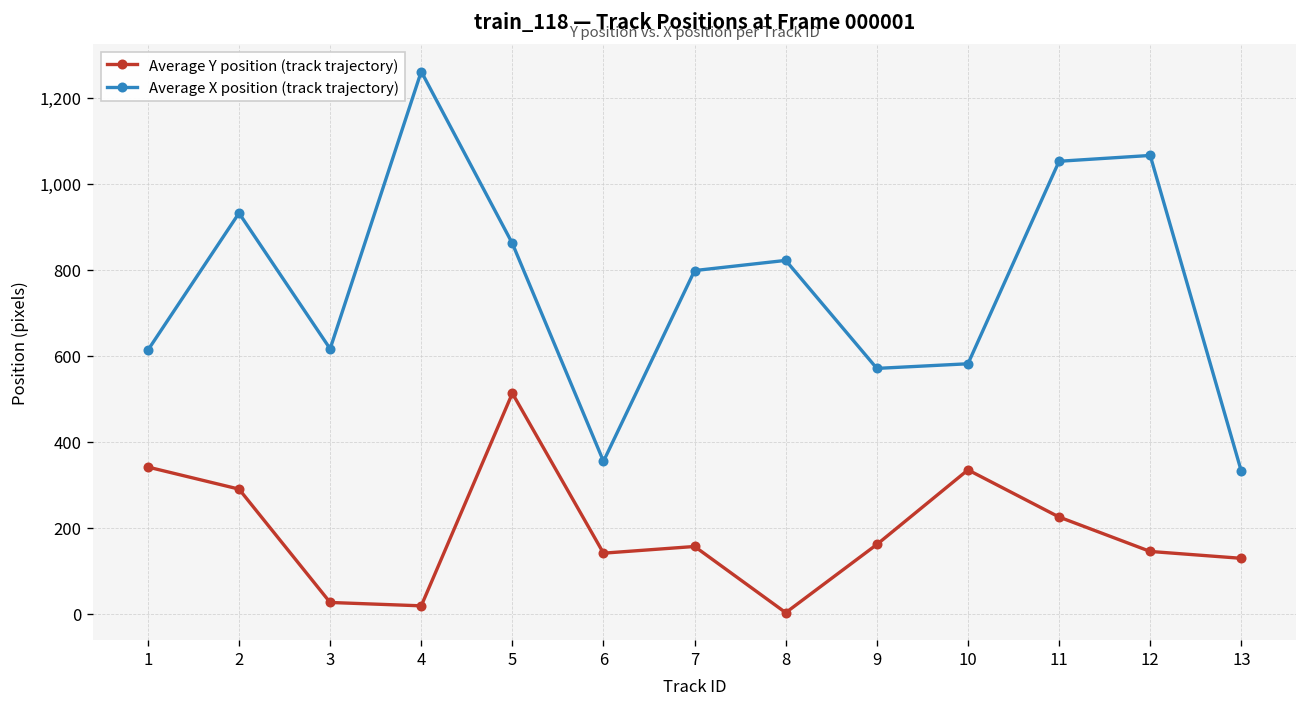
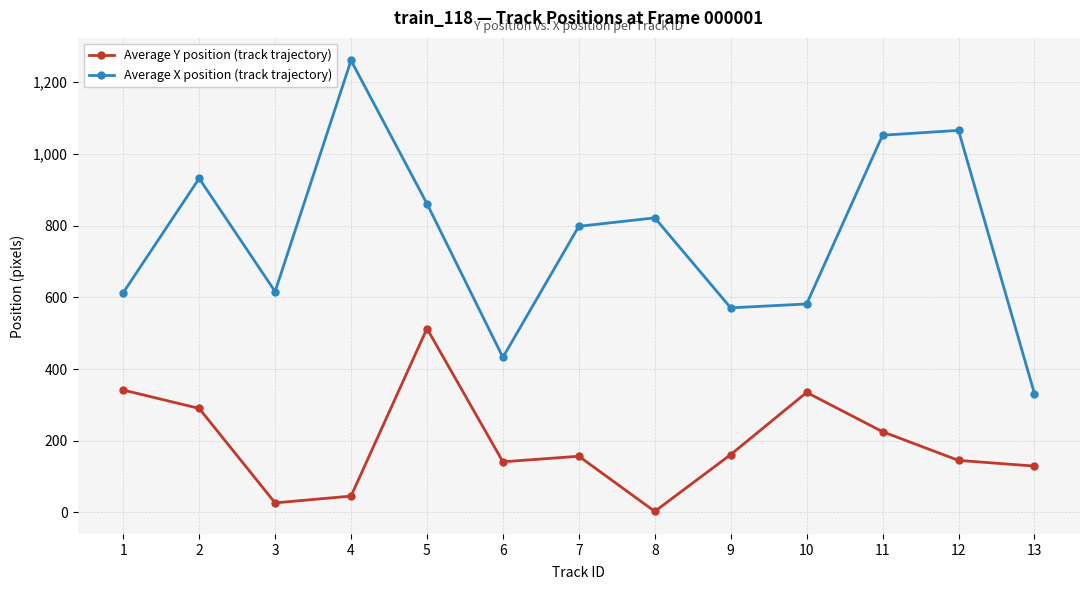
Average Y position (track trajectory), 4: 20 -> 50
Average X position (track trajectory), 6: 350 -> 430
